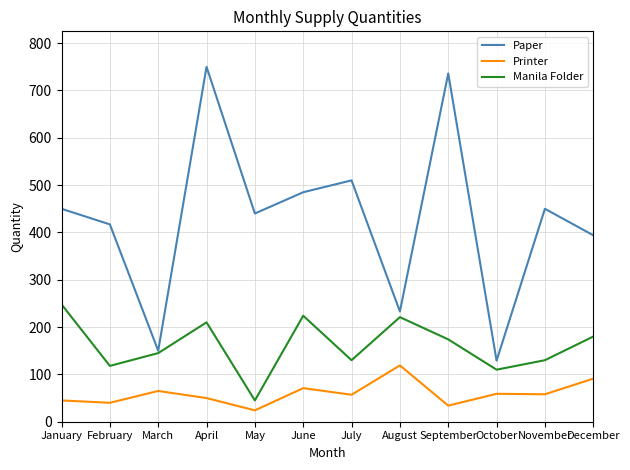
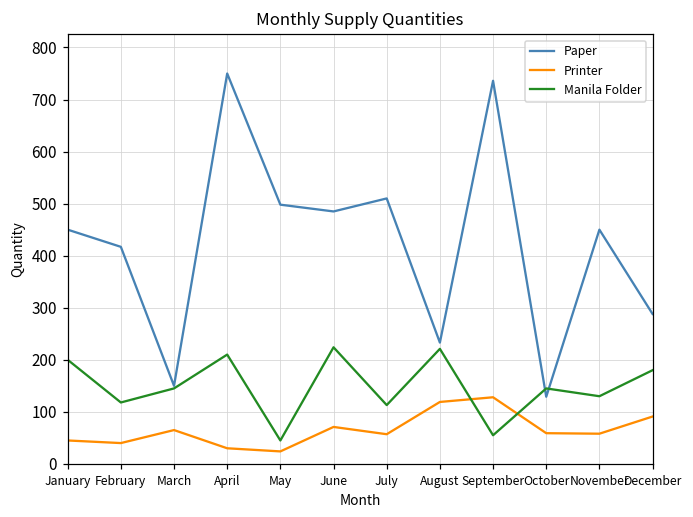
Manila Folder, January: 250 -> 200
Printer, April: 50 -> 30
Paper, May: 440 -> 500
Manila Folder, July: 130 -> 110
Printer, September: 30 -> 130
Manila Folder, September: 170 -> 60
Manila Folder, October: 110 -> 150
Paper, December: 390 -> 290
